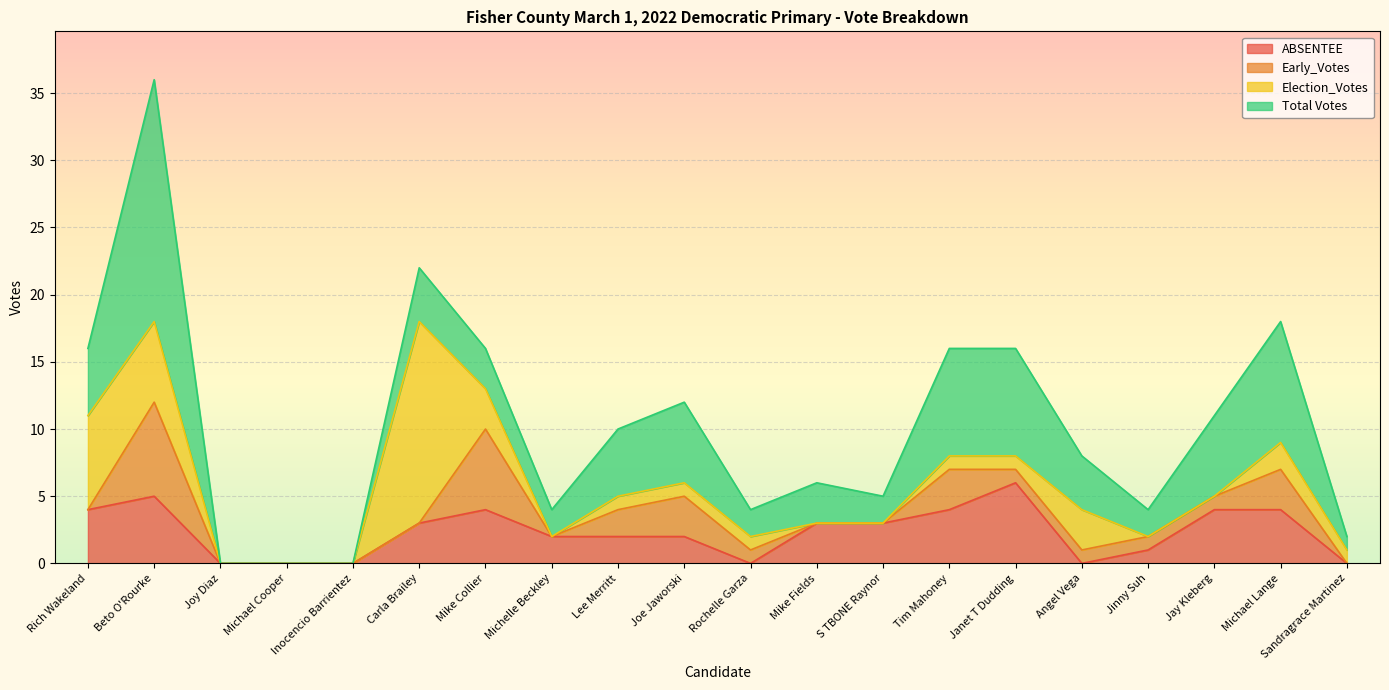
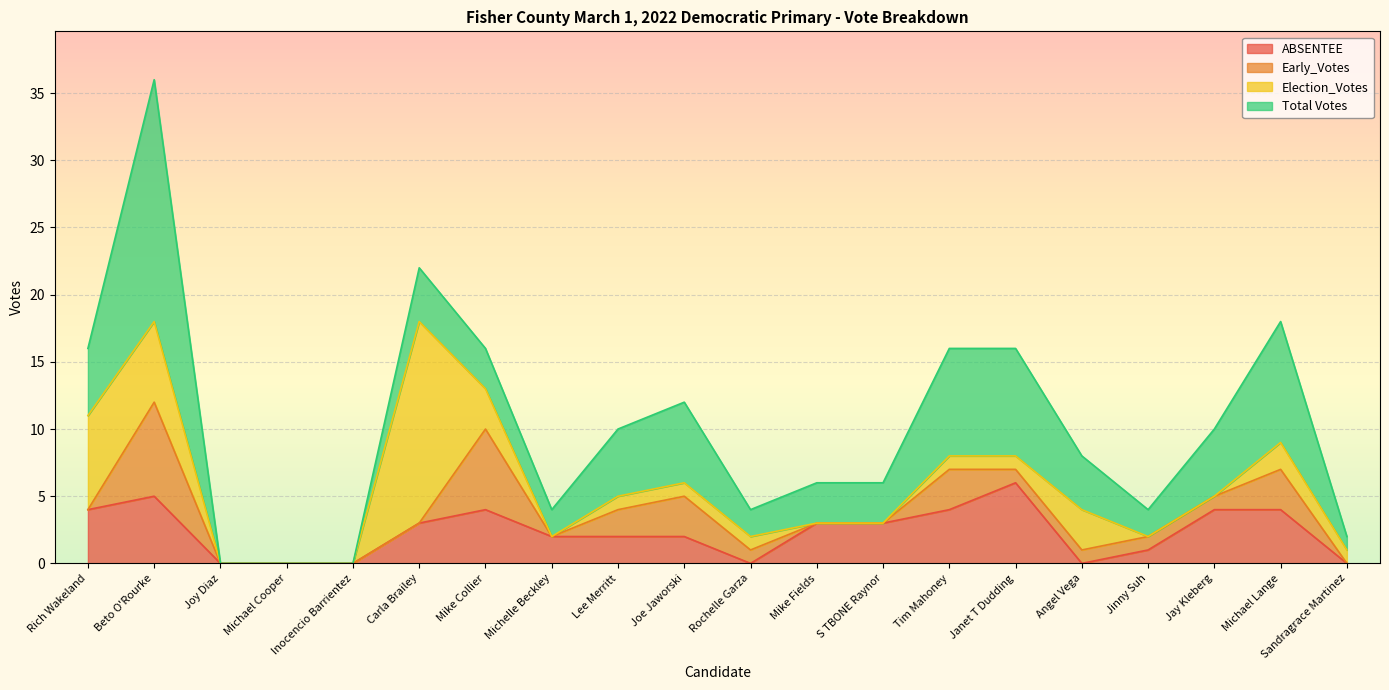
Total Votes, S TBONE Raynor: 2 -> 3
Total Votes, Jay Kleberg: 6 -> 5
